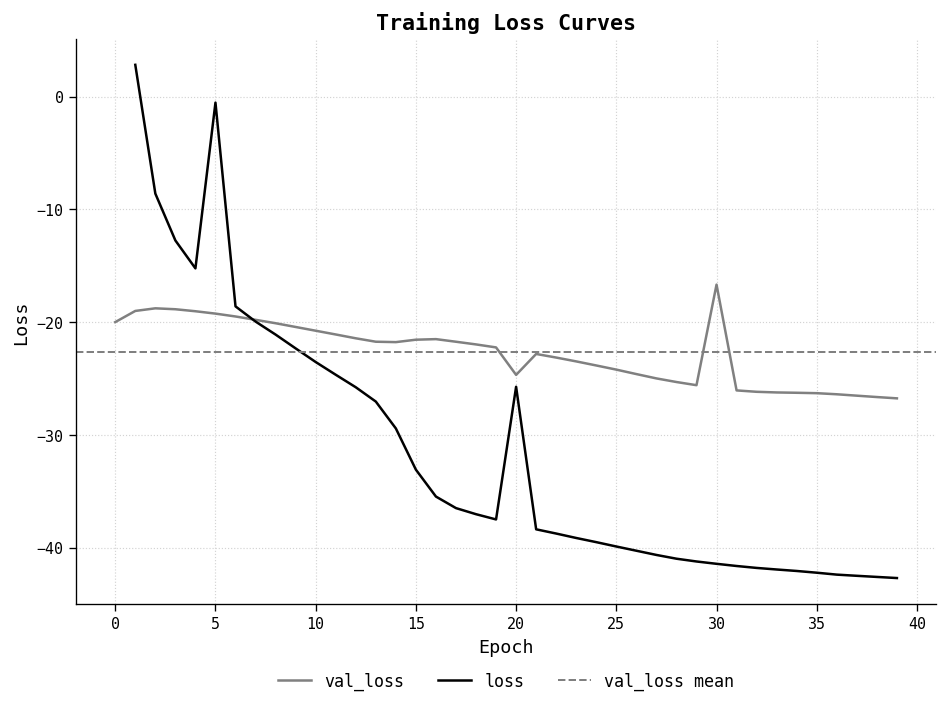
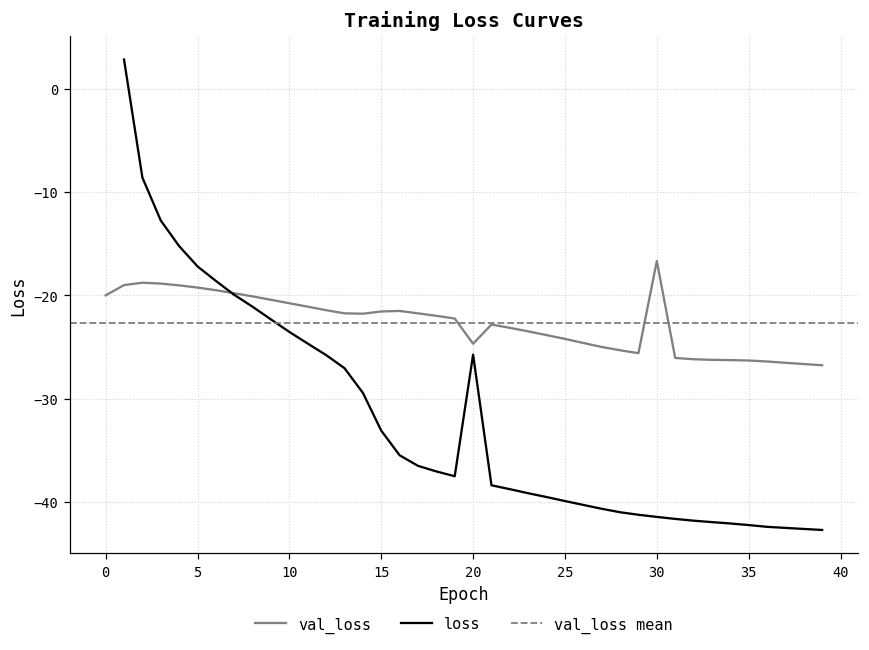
loss, 5: -1 -> -17
